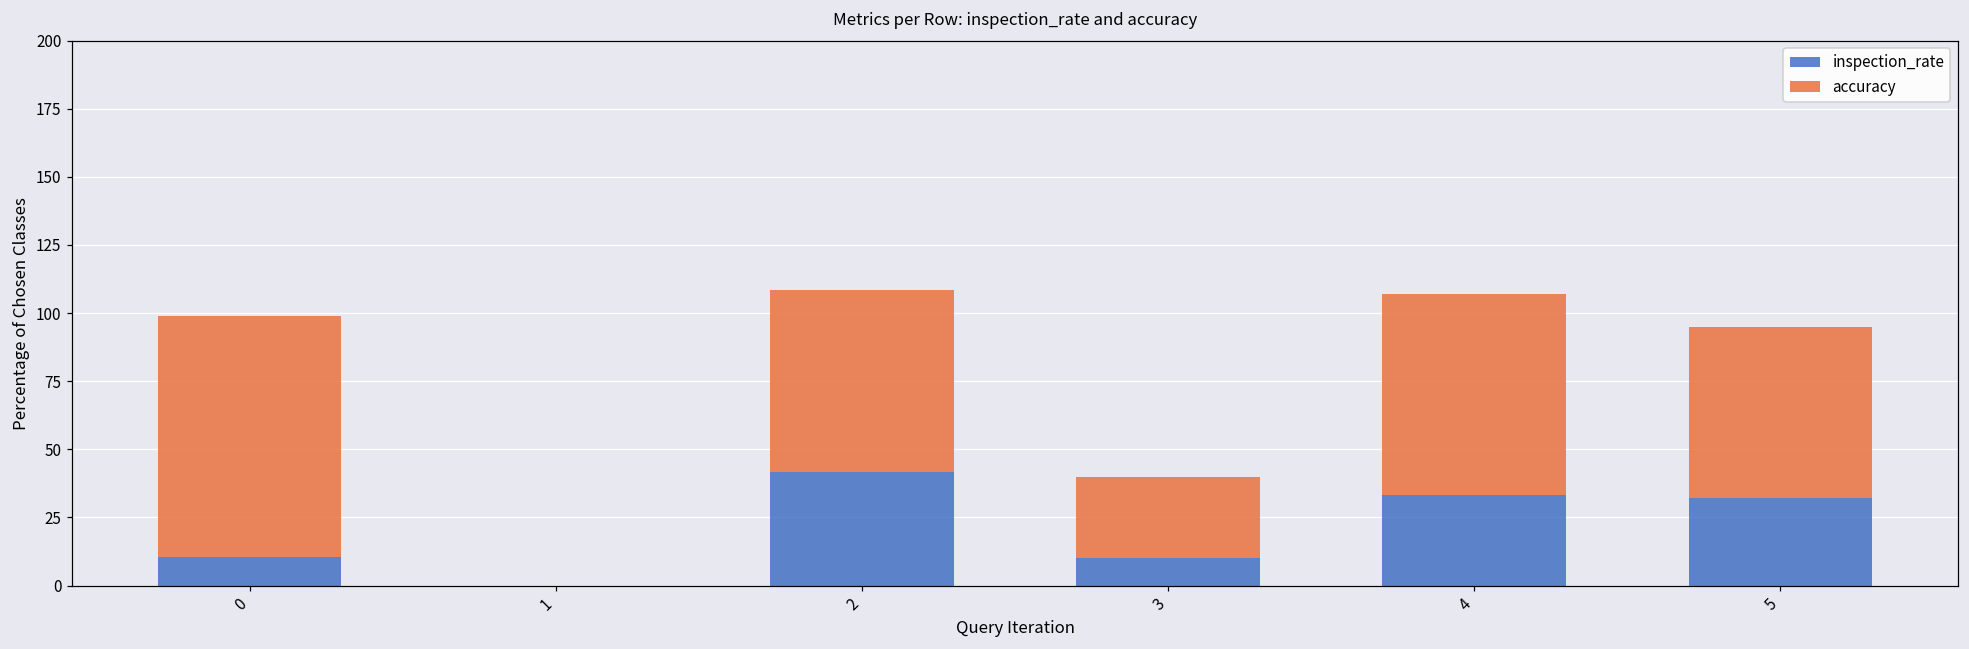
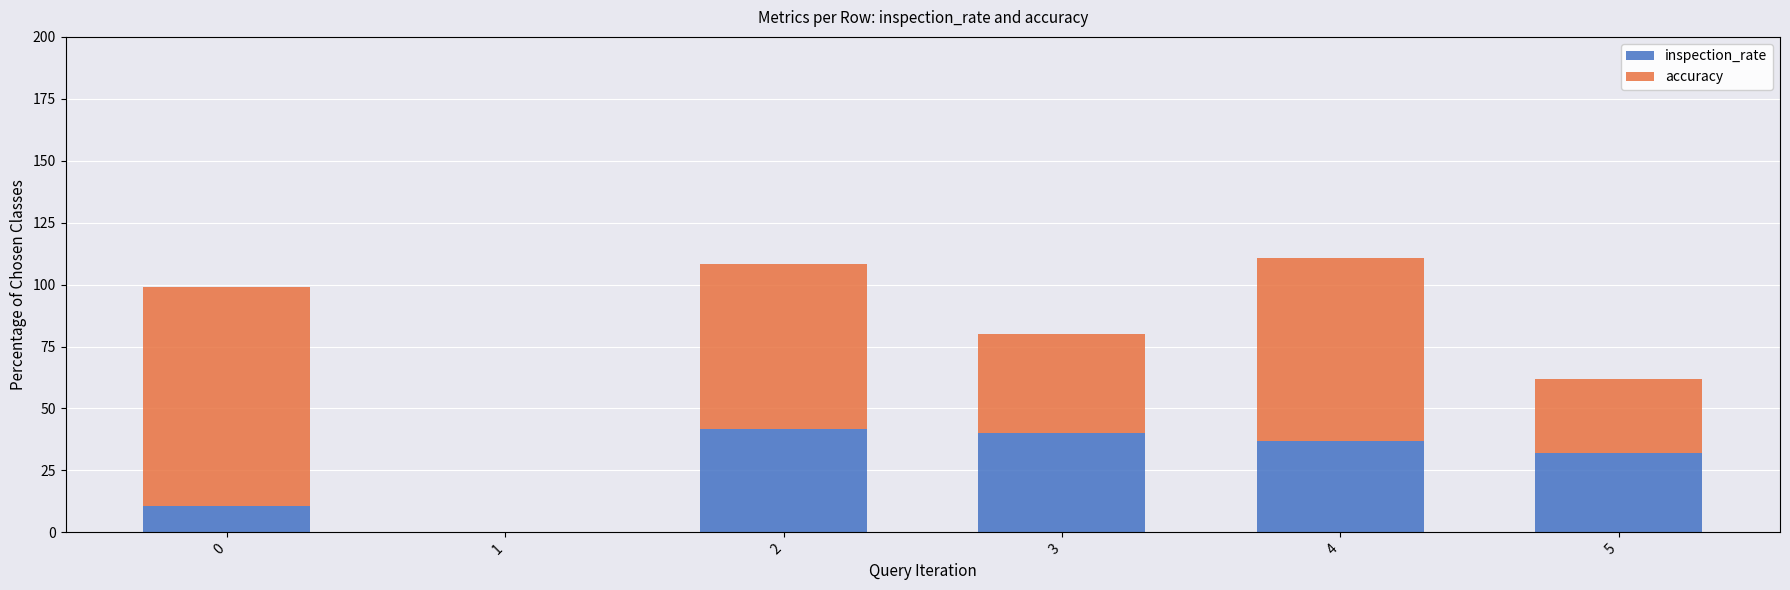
inspection_rate, 3: 10 -> 40
accuracy, 3: 30 -> 40
inspection_rate, 4: 33 -> 37
accuracy, 5: 63 -> 30
